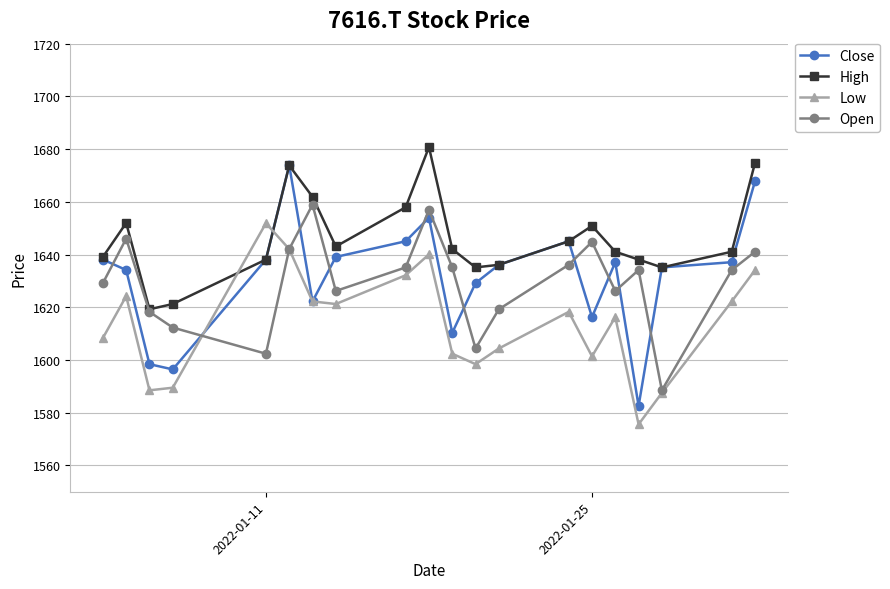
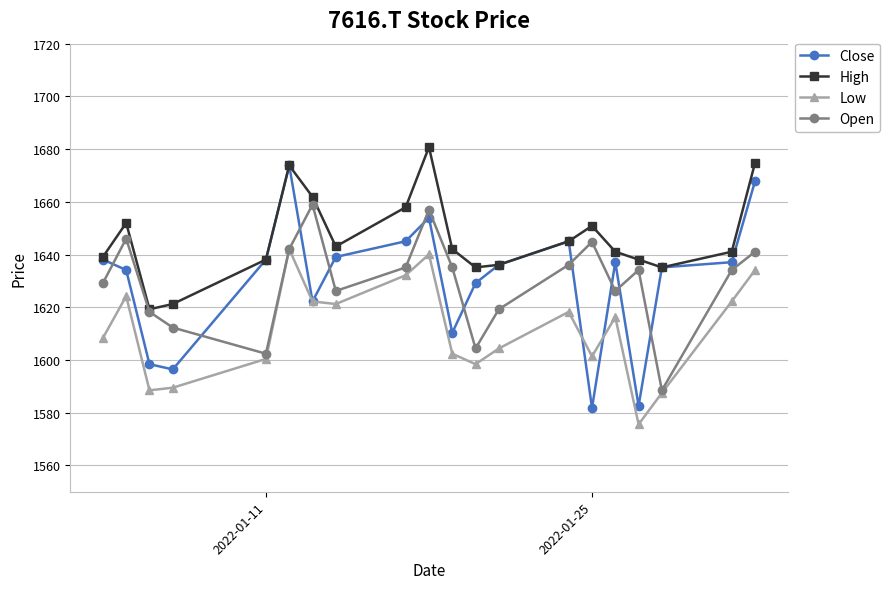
Low, 2022-01-11: 1652 -> 1600
Close, 2022-01-25: 1616 -> 1582
